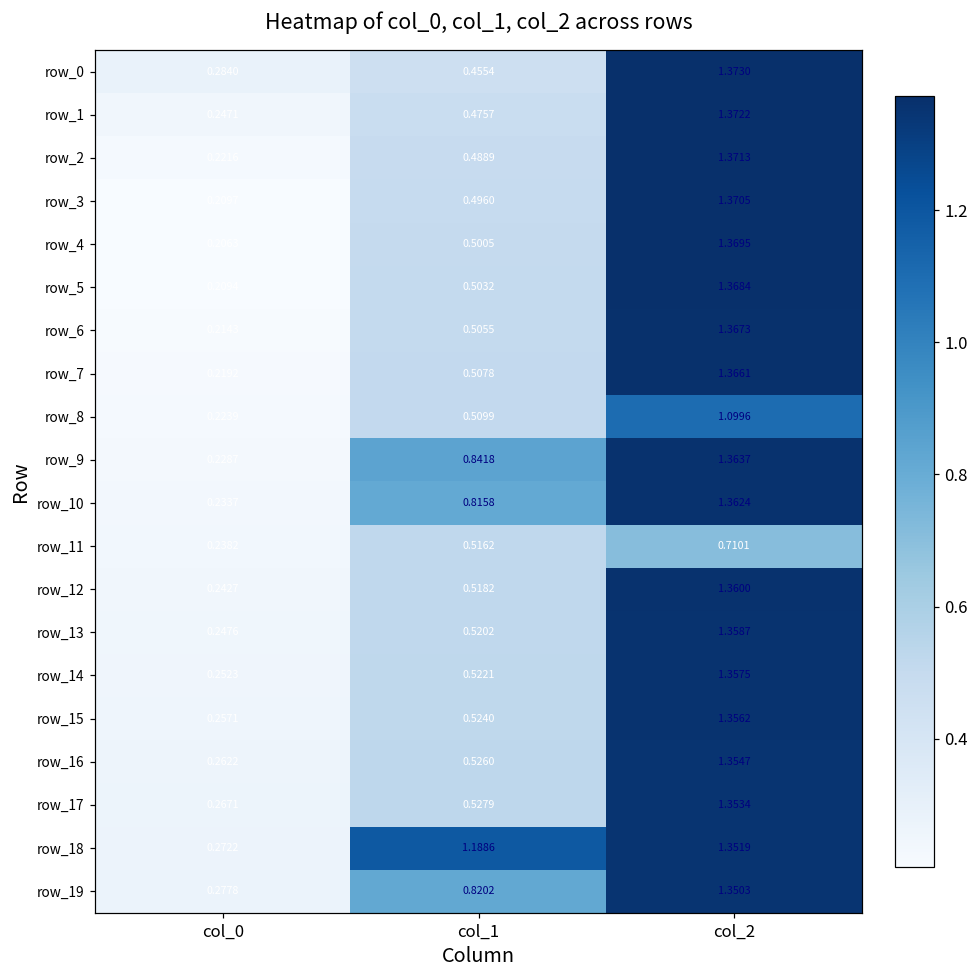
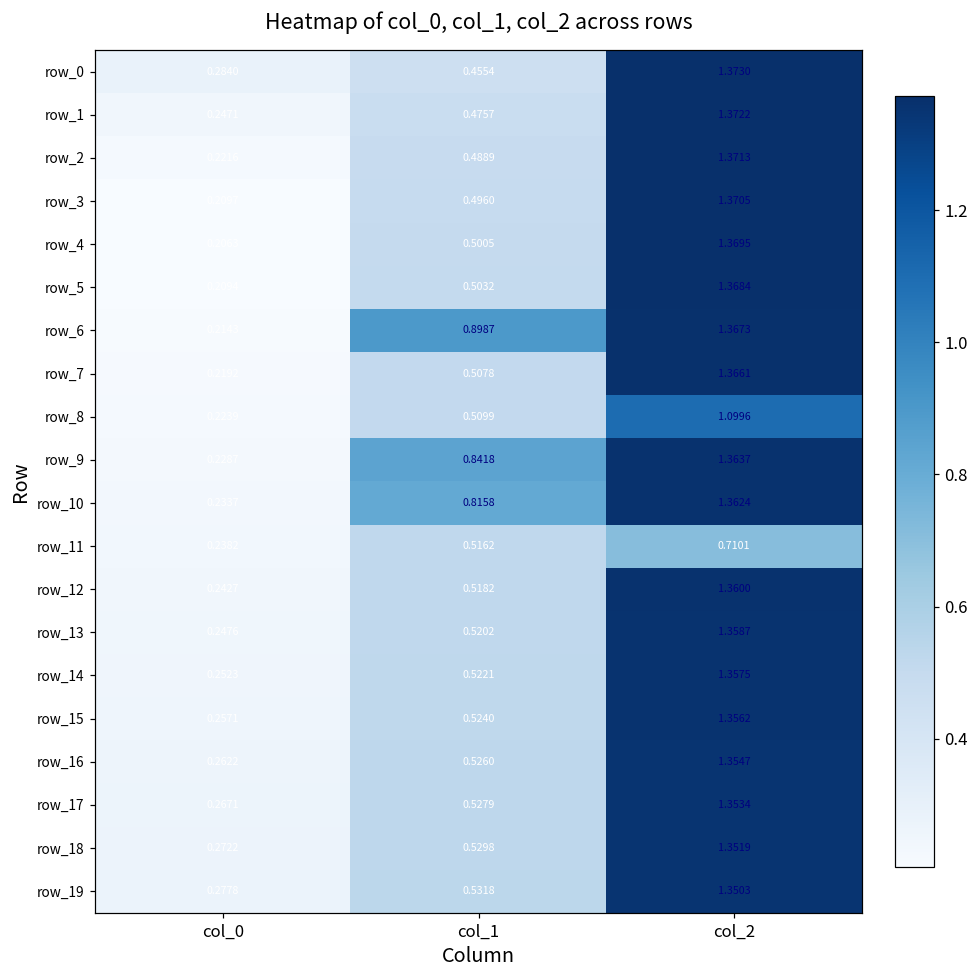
row_6, col_1: 0.5055 -> 0.8987
row_18, col_1: 1.1886 -> 0.5298
row_19, col_1: 0.8202 -> 0.5318
